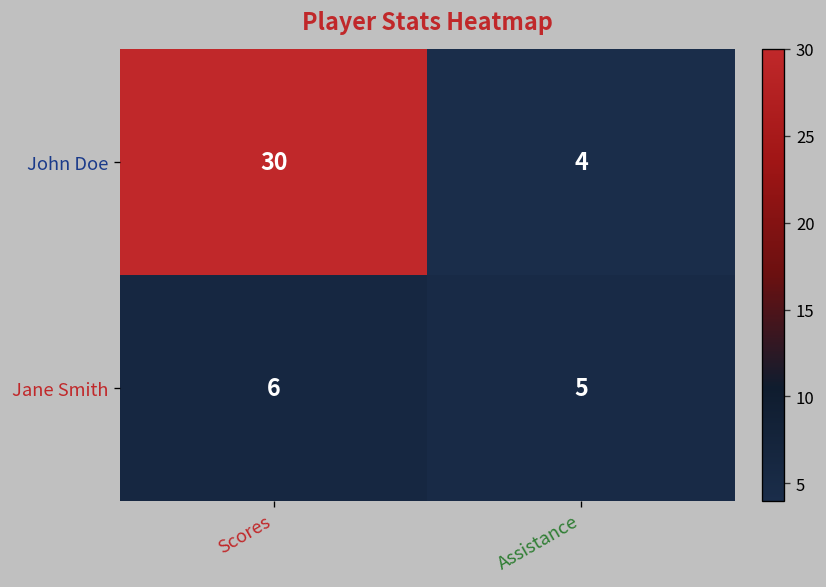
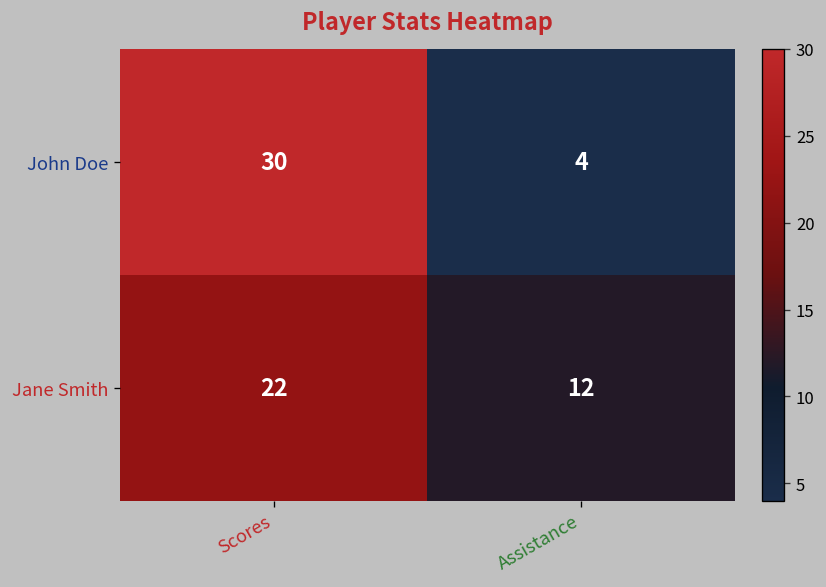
Jane Smith, Scores: 6 -> 22
Jane Smith, Assistance: 5 -> 12
